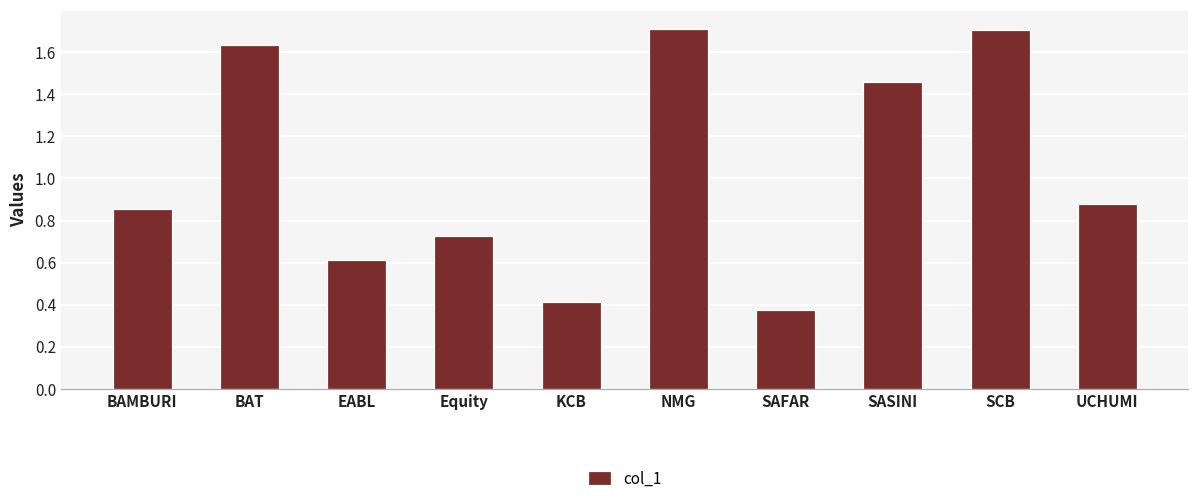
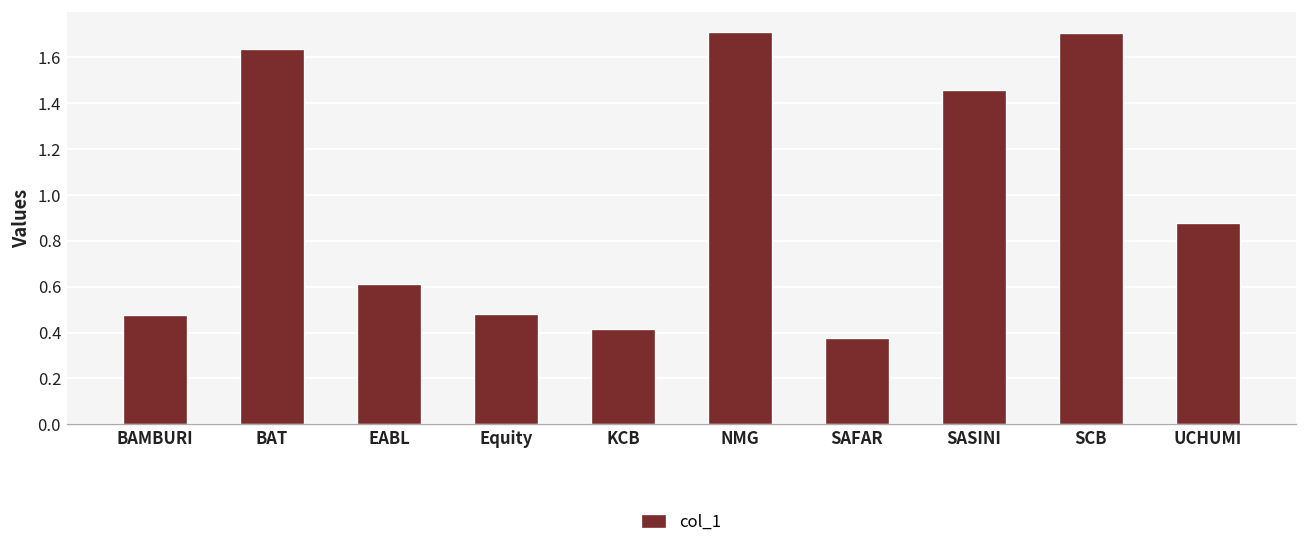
BAMBURI: 0.86 -> 0.48
Equity: 0.73 -> 0.48
